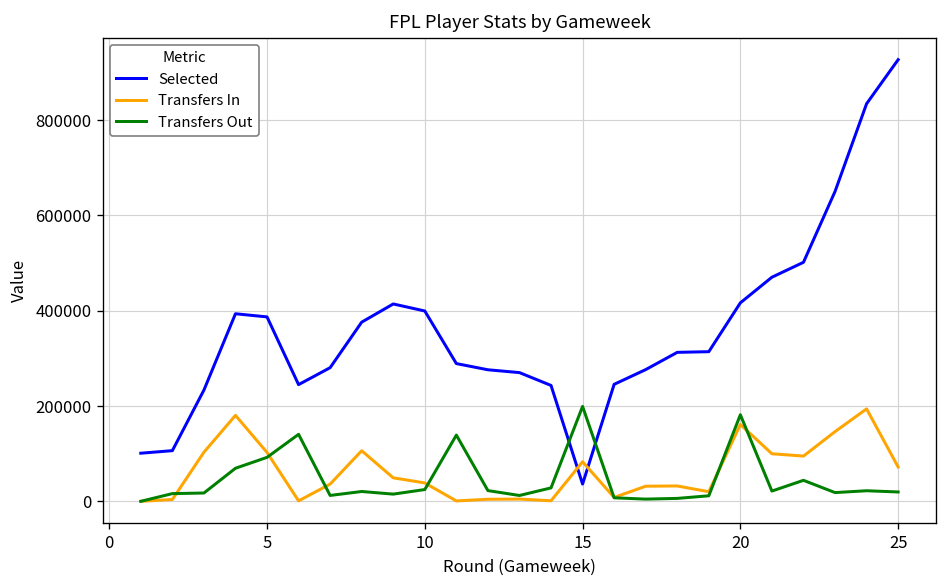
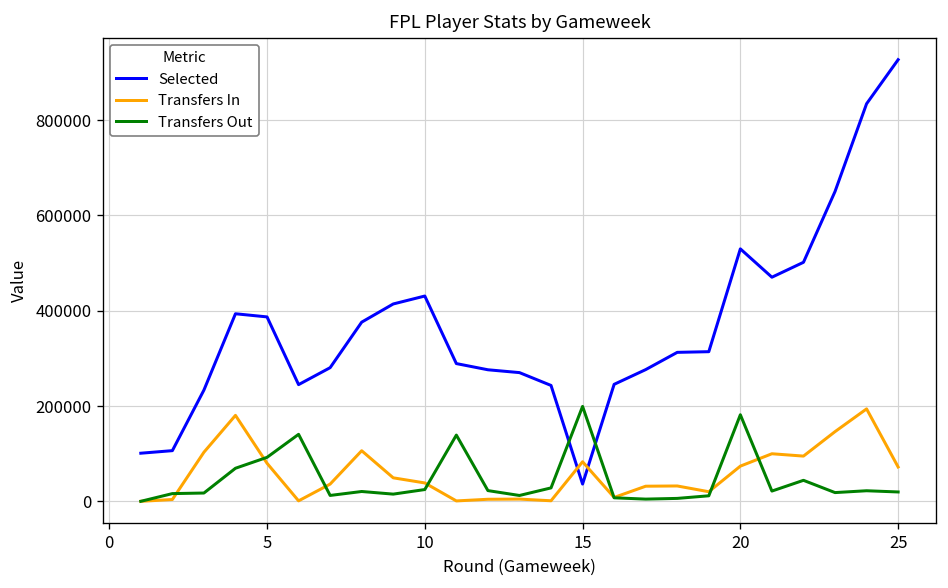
Transfers In, 5: 100000 -> 80000
Selected, 10: 400000 -> 430000
Selected, 20: 420000 -> 530000
Transfers In, 20: 160000 -> 70000
